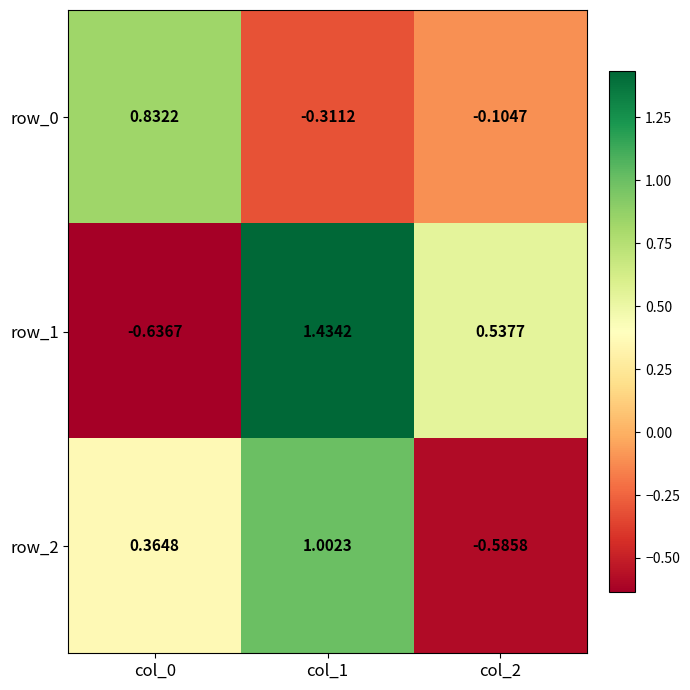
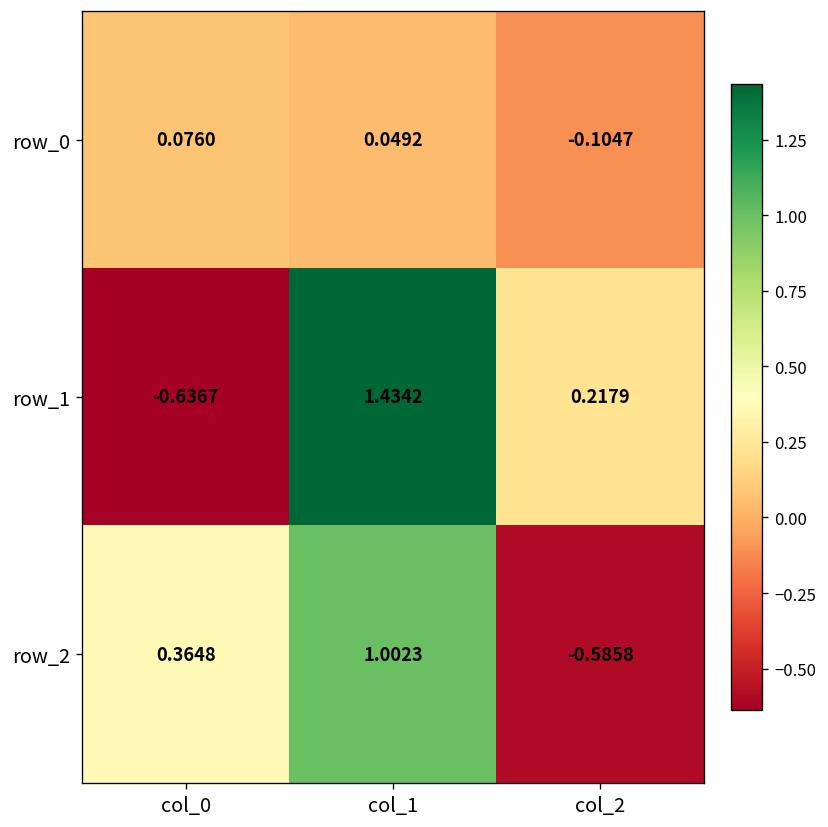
row_0, col_0: 0.8322 -> 0.0760
row_0, col_1: -0.3112 -> 0.0492
row_1, col_2: 0.5377 -> 0.2179
